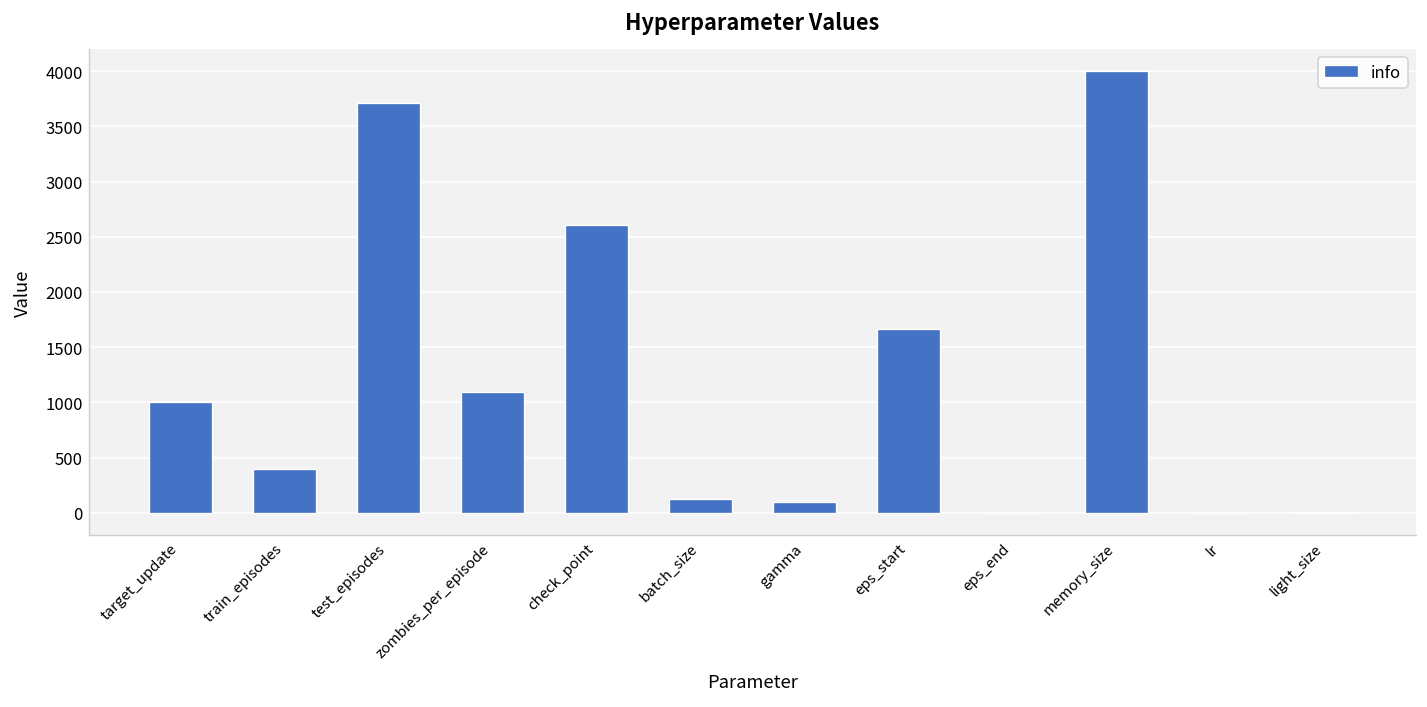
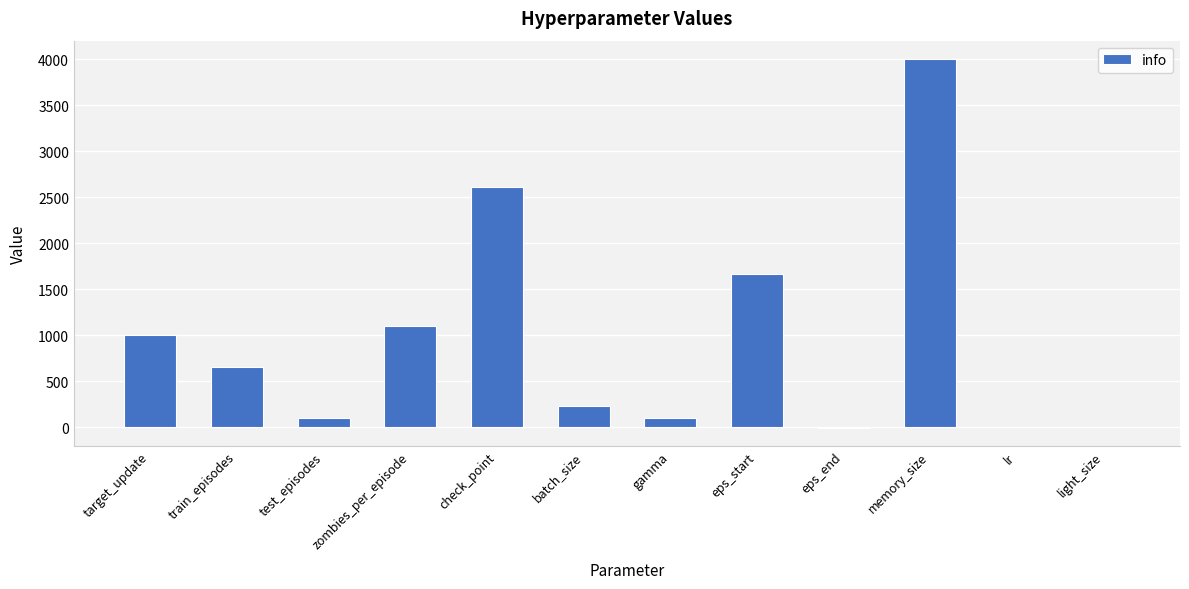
train_episodes: 400 -> 700
test_episodes: 3700 -> 100
batch_size: 100 -> 200
